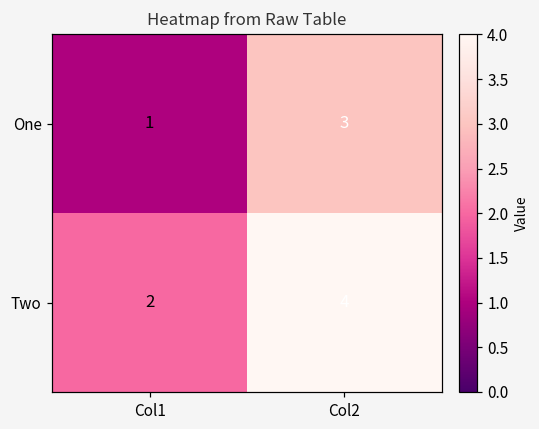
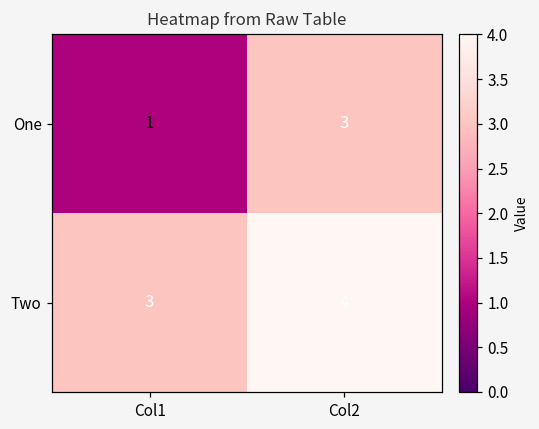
Two, Col1: 2 -> 3
